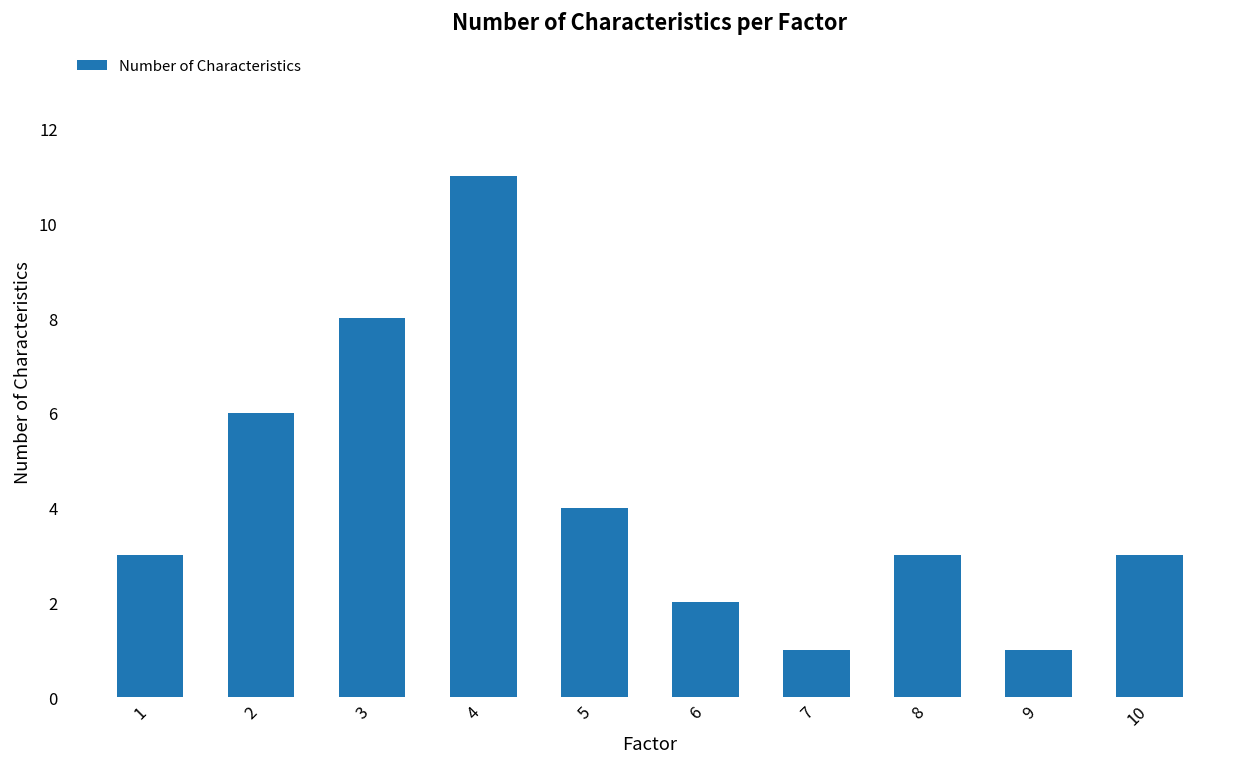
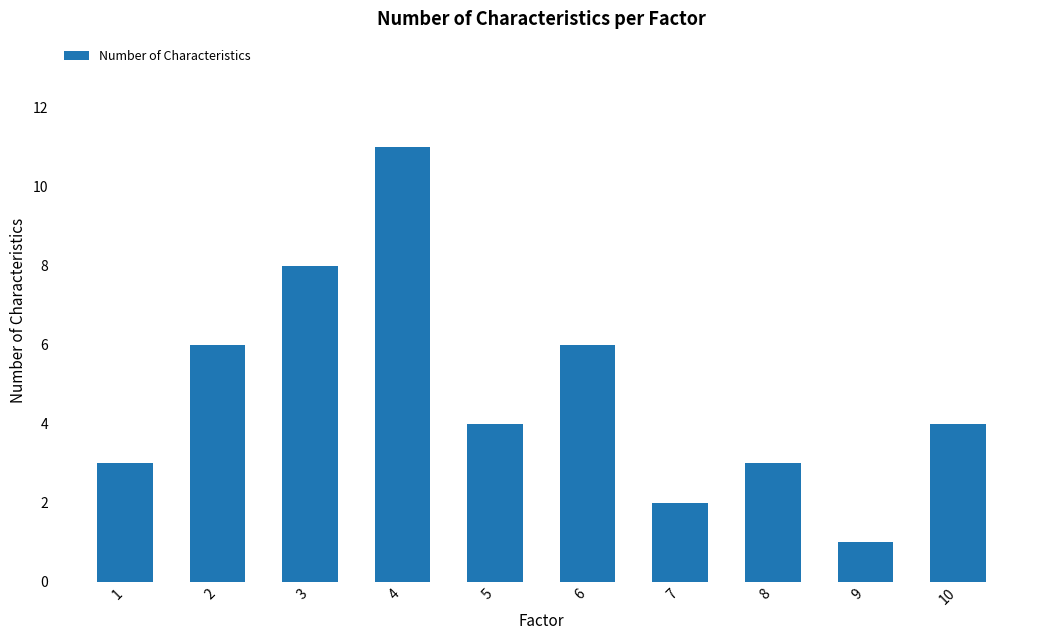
6: 2 -> 6
7: 1 -> 2
10: 3 -> 4
